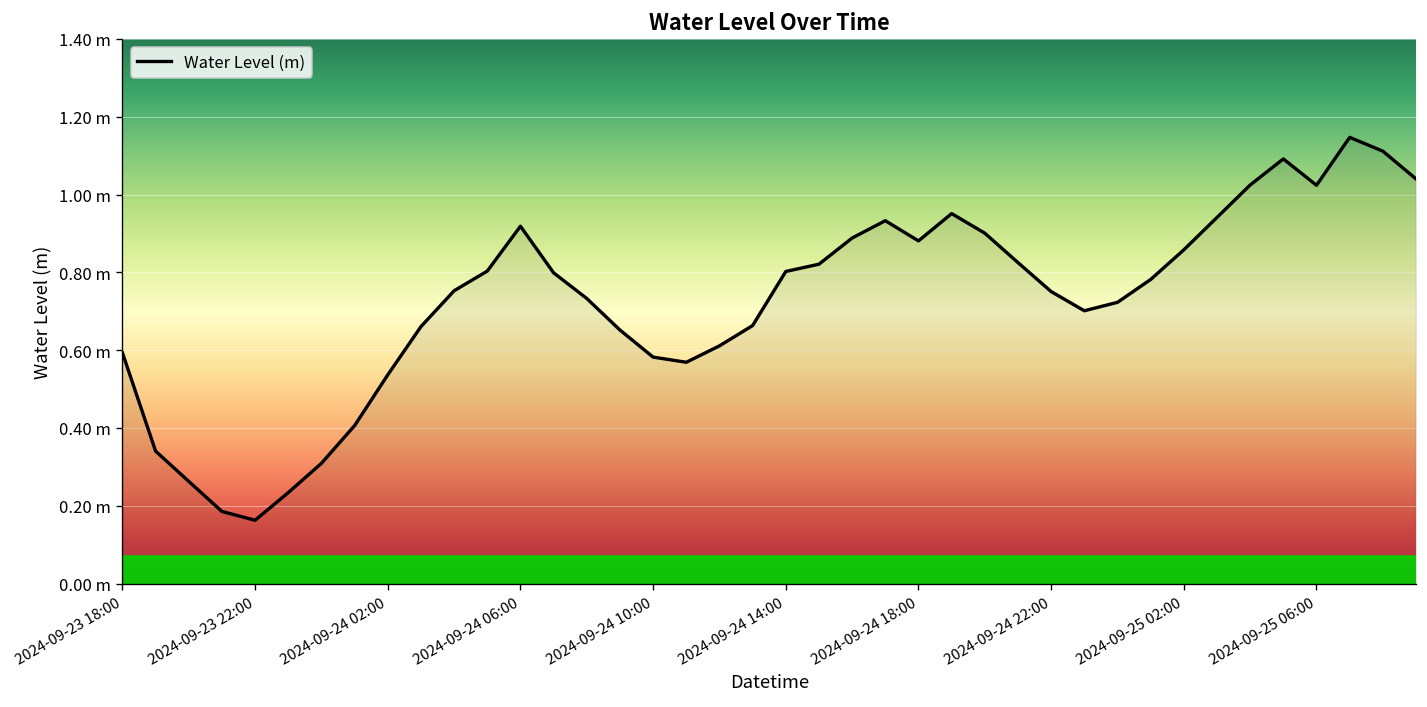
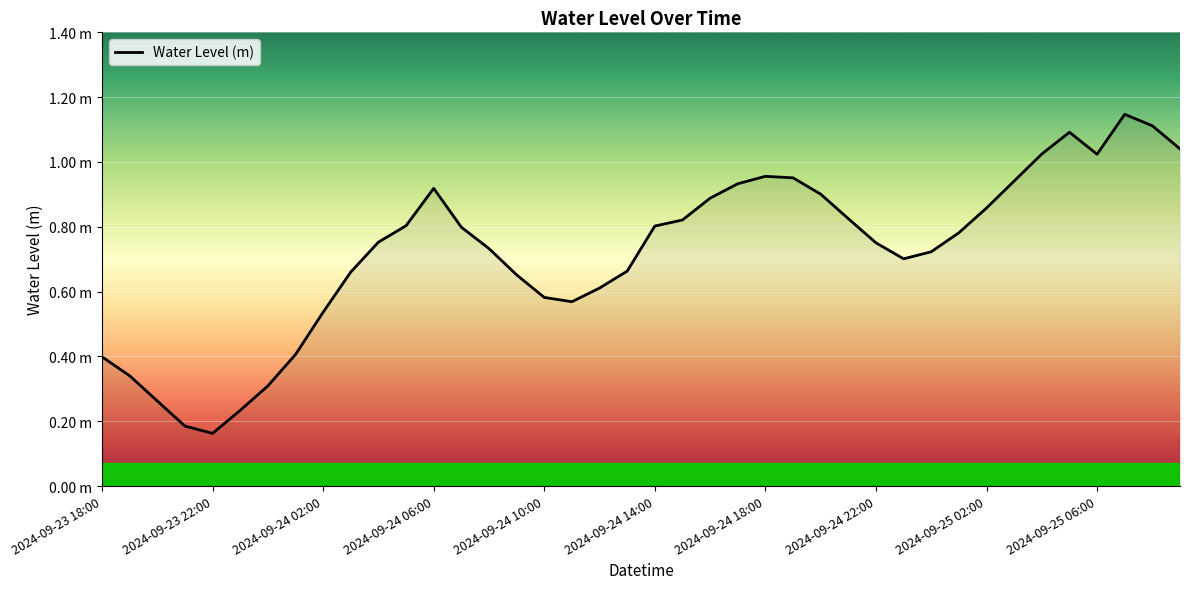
2024-09-23 18:00: 0.59 m -> 0.40 m
2024-09-24 18:00: 0.88 m -> 0.96 m
